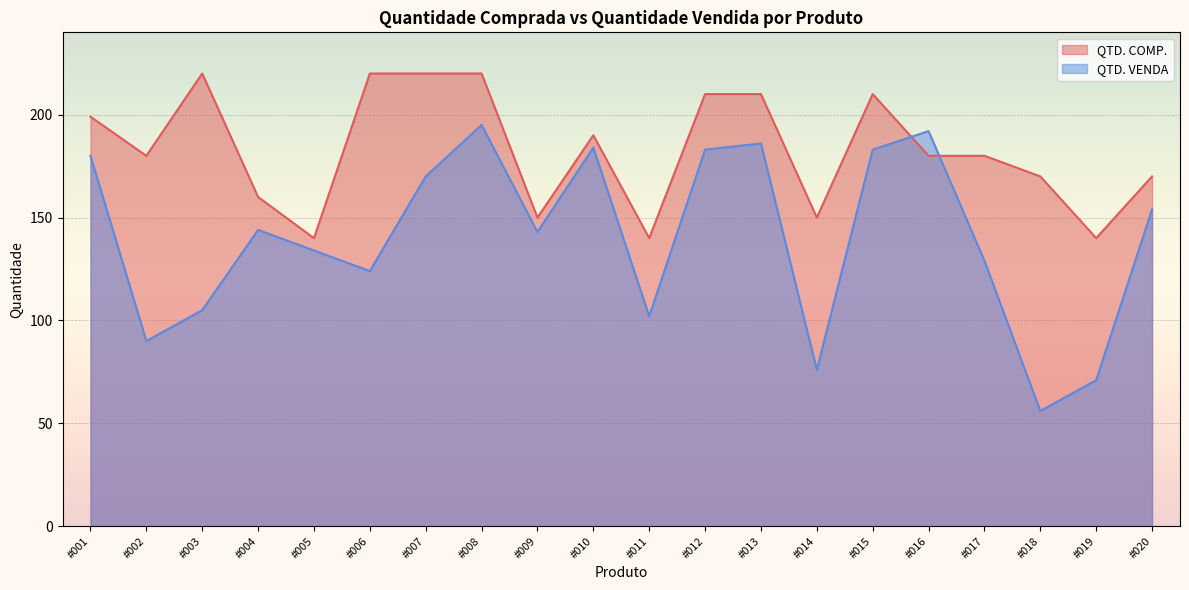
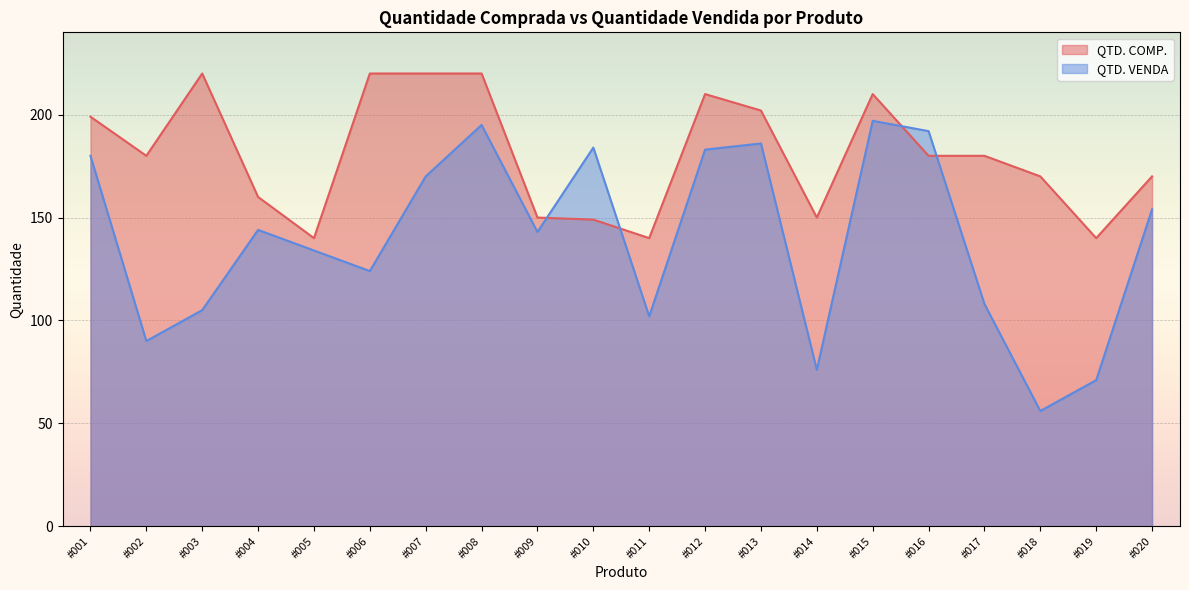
QTD. COMP., #010: 190 -> 149
QTD. COMP., #013: 210 -> 202
QTD. VENDA, #015: 183 -> 197
QTD. VENDA, #017: 129 -> 108
